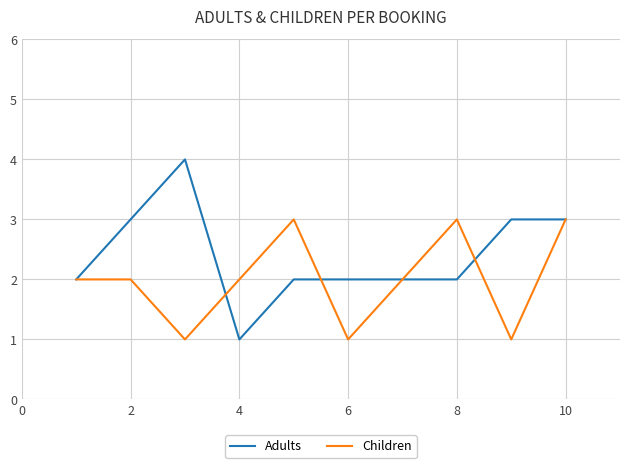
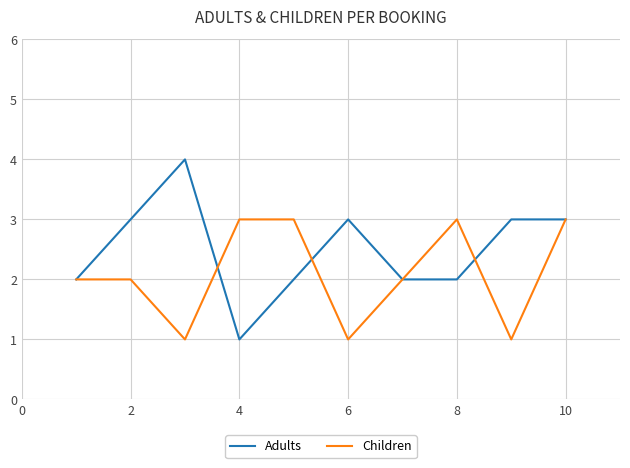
Children, 4: 2 -> 3
Adults, 6: 2 -> 3
